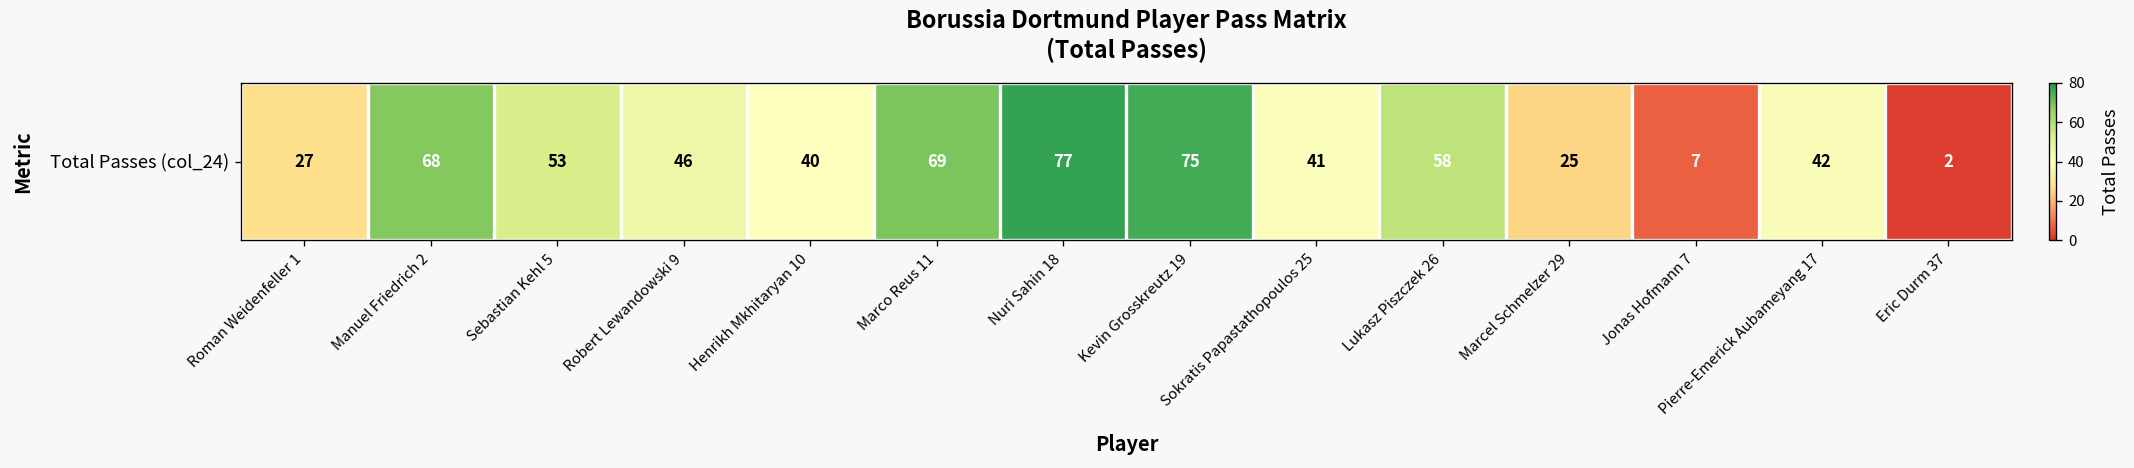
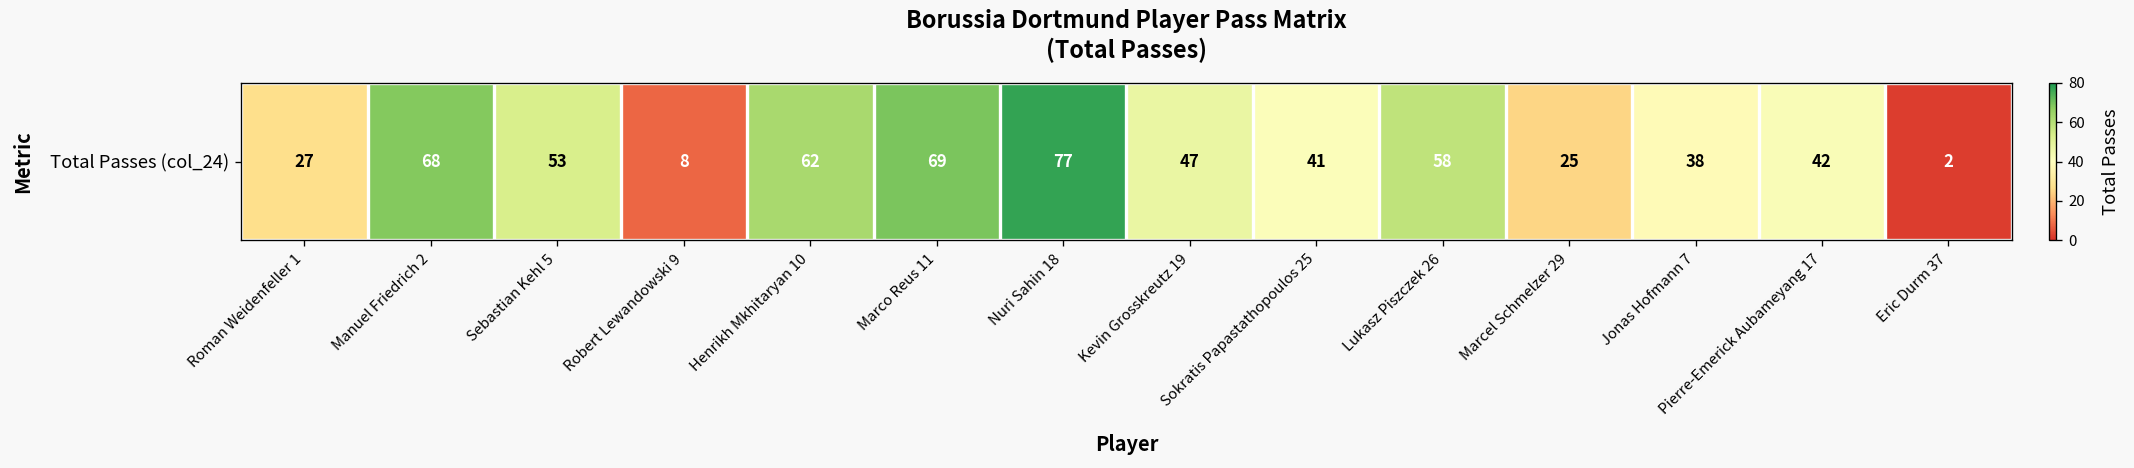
Total Passes (col_24), Robert Lewandowski 9: 46 -> 8
Total Passes (col_24), Henrikh Mkhitaryan 10: 40 -> 62
Total Passes (col_24), Kevin Grosskreutz 19: 75 -> 47
Total Passes (col_24), Jonas Hofmann 7: 7 -> 38
